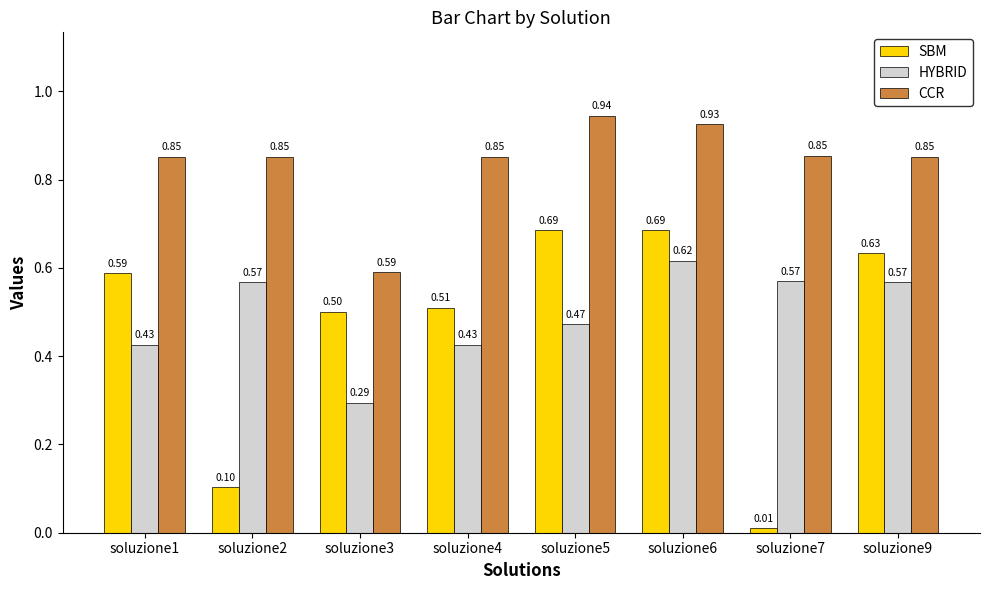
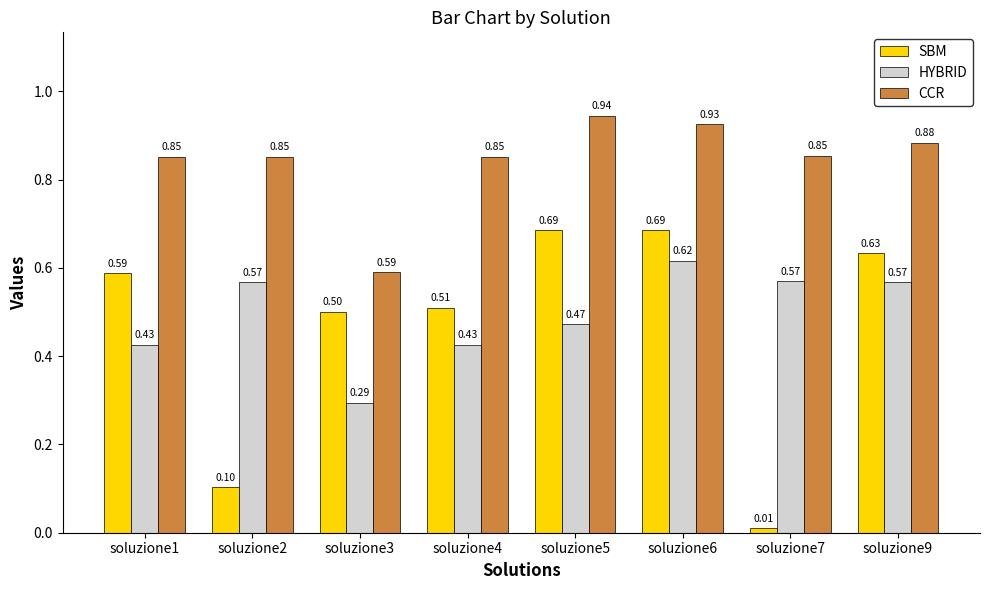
CCR, soluzione9: 0.85 -> 0.88
